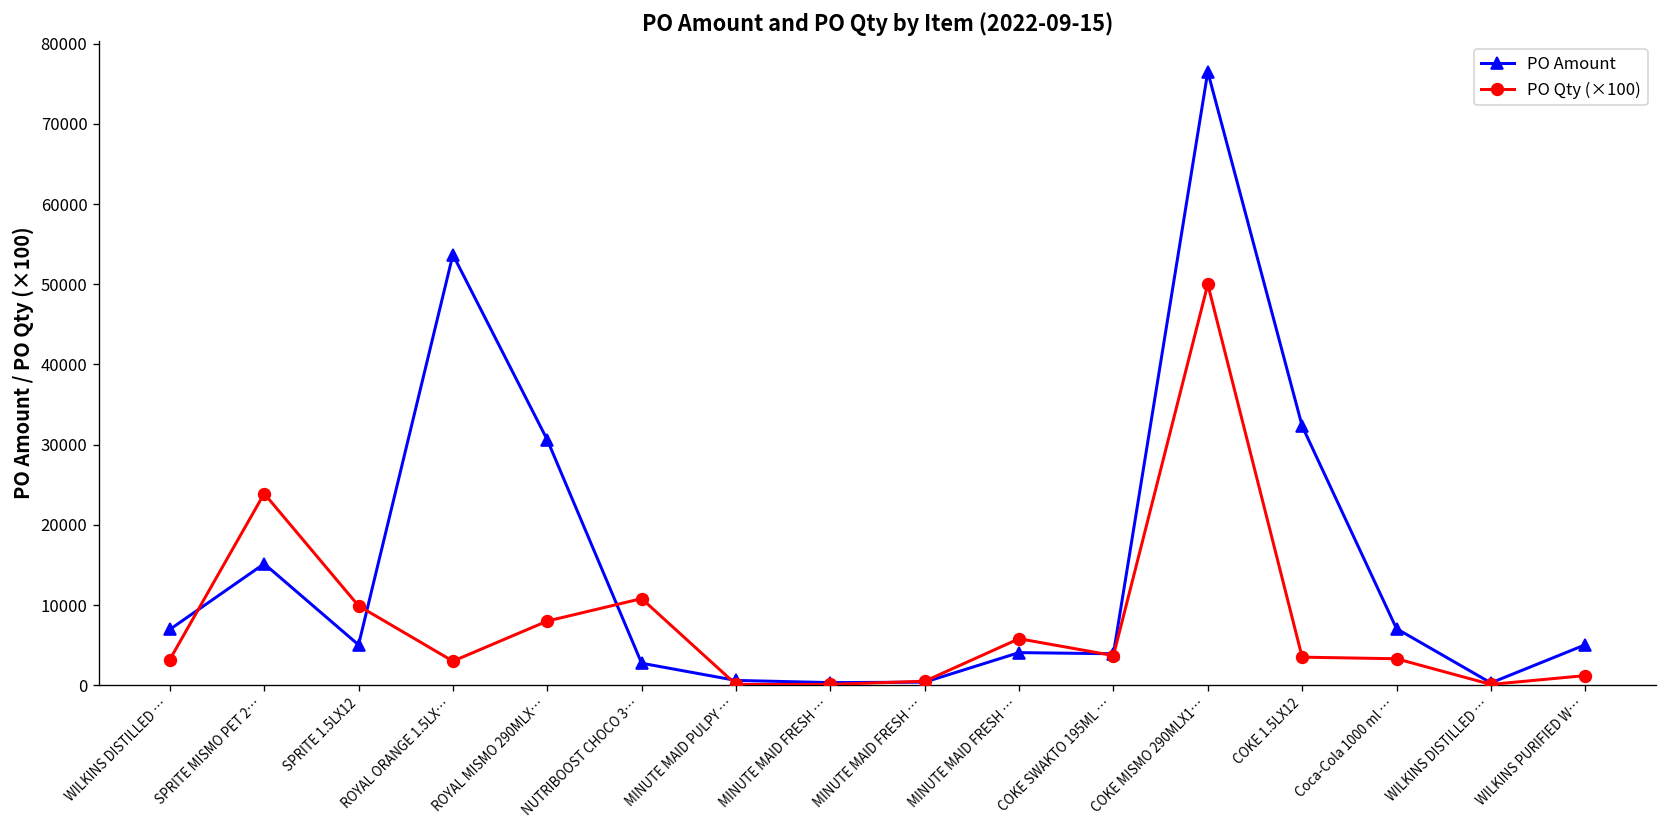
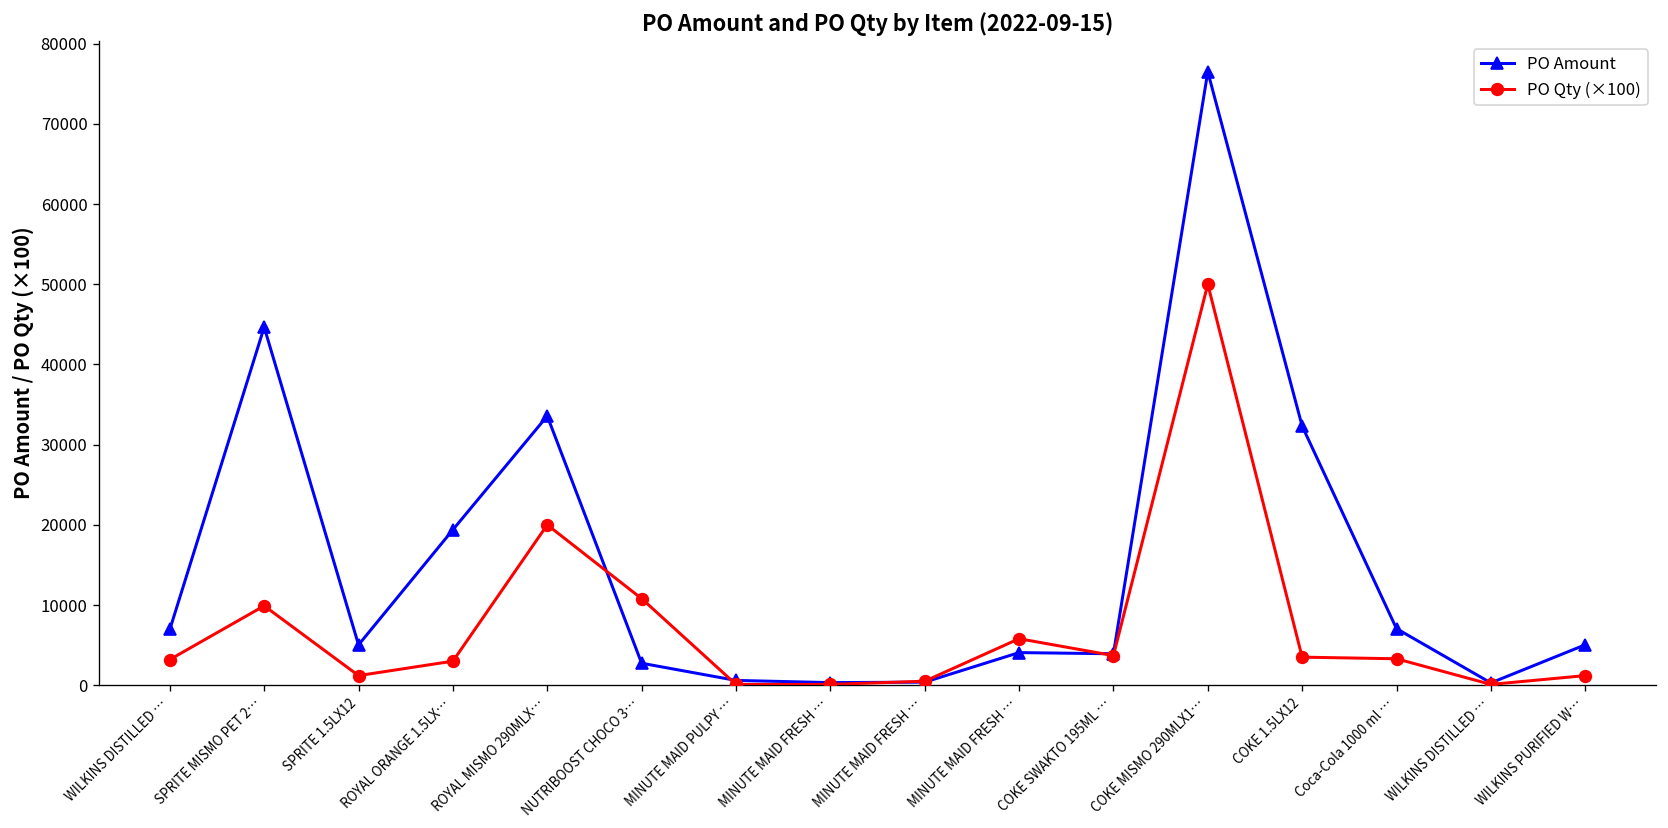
PO Amount, SPRITE MISMO PET 2…: 15000 -> 45000
PO Qty (×100), SPRITE MISMO PET 2…: 24000 -> 10000
PO Qty (×100), SPRITE 1.5LX12: 10000 -> 1000
PO Amount, ROYAL ORANGE 1.5LX…: 54000 -> 19000
PO Amount, ROYAL MISMO 290MLX…: 31000 -> 34000
PO Qty (×100), ROYAL MISMO 290MLX…: 8000 -> 20000
